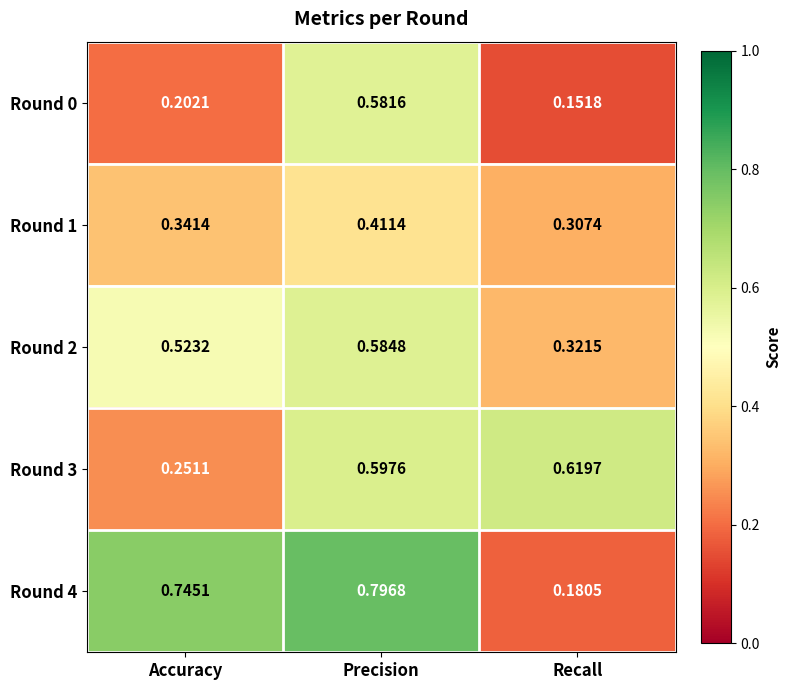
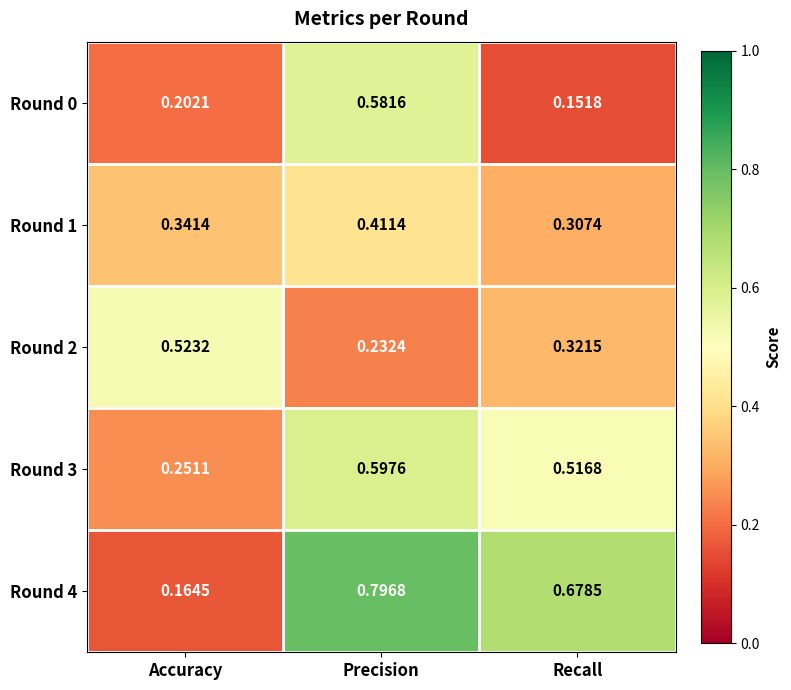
Round 2, Precision: 0.5848 -> 0.2324
Round 3, Recall: 0.6197 -> 0.5168
Round 4, Accuracy: 0.7451 -> 0.1645
Round 4, Recall: 0.1805 -> 0.6785
